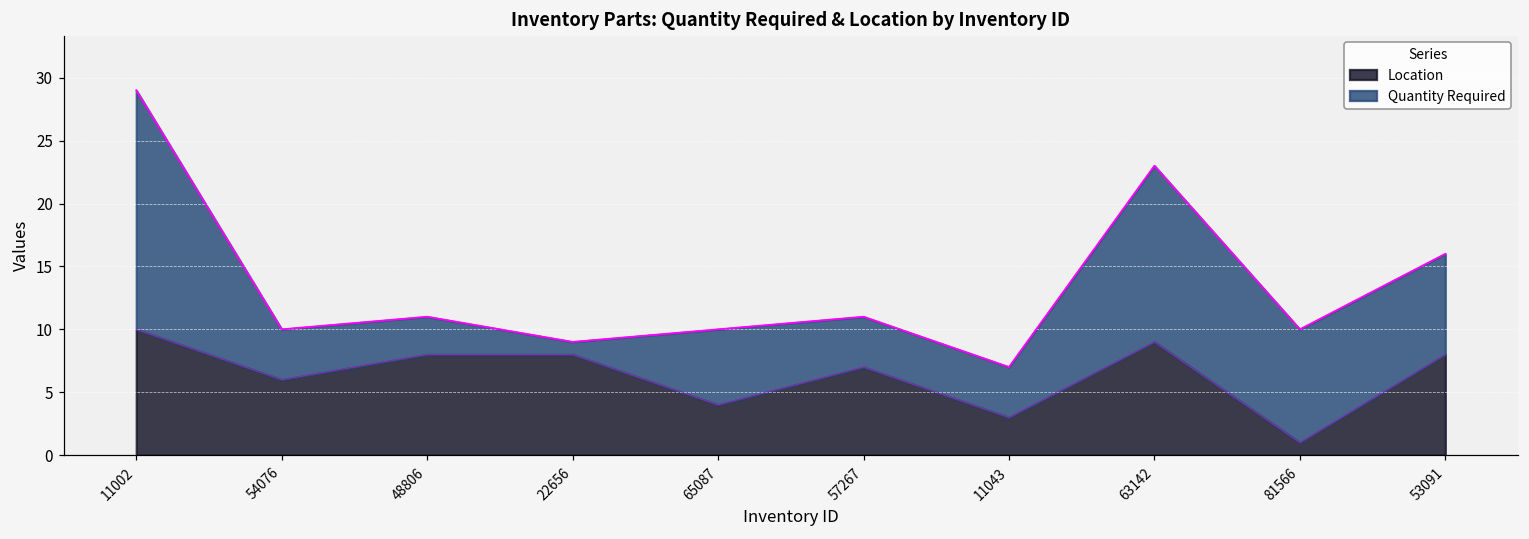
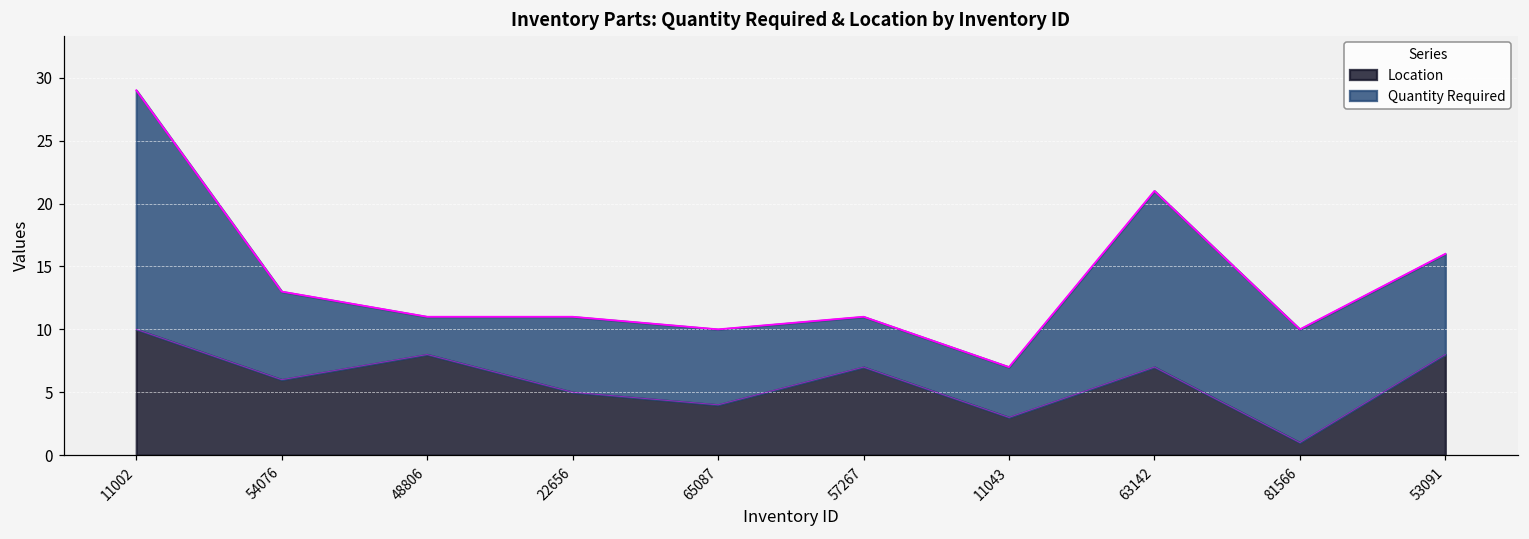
Quantity Required, 54076: 4 -> 7
Location, 22656: 8 -> 5
Quantity Required, 22656: 1 -> 6
Location, 63142: 9 -> 7
